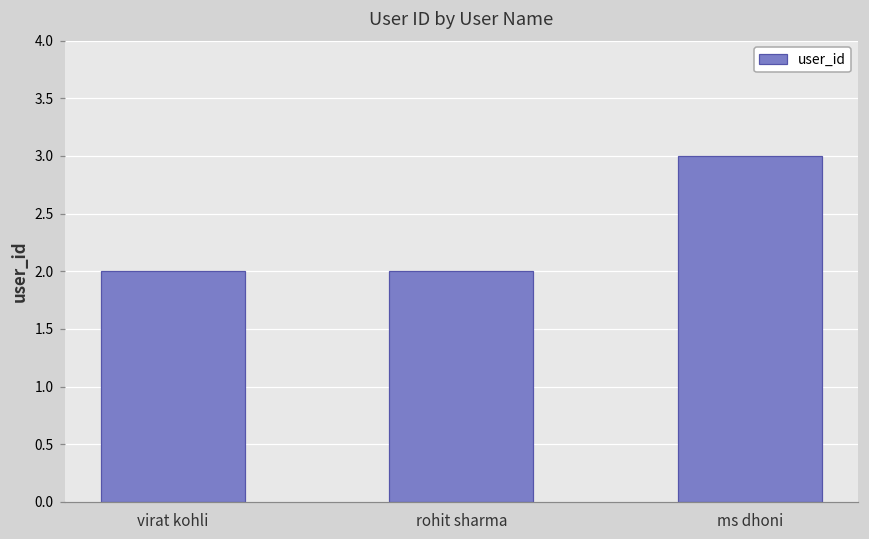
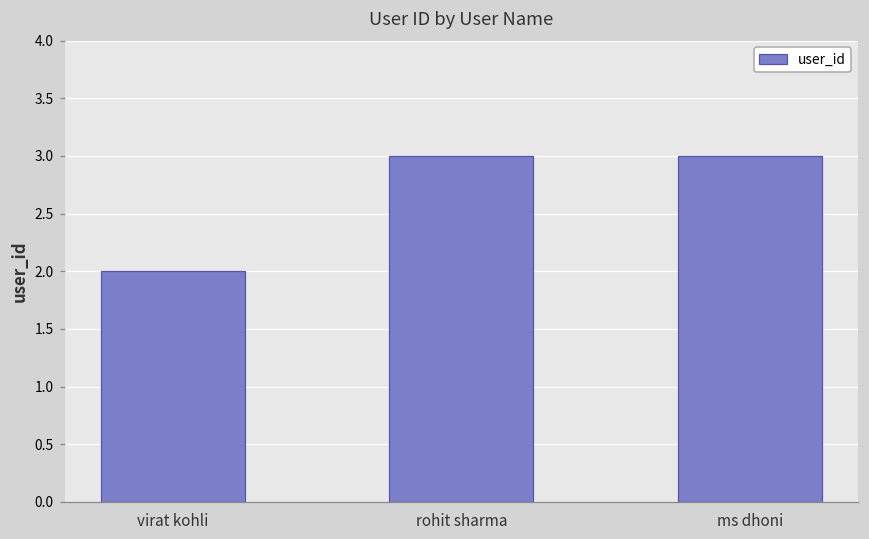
rohit sharma: 2 -> 3
